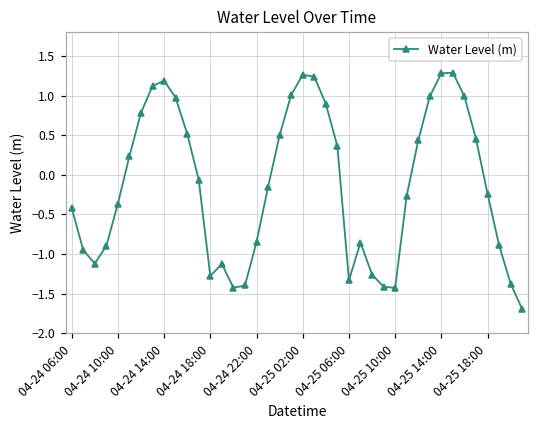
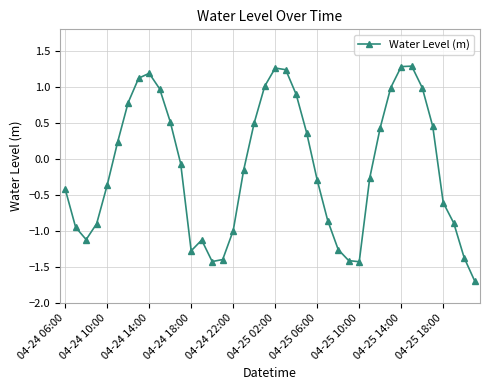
04-24 22:00: -0.8 -> -1.0
04-25 06:00: -1.3 -> -0.3
04-25 18:00: -0.2 -> -0.6
